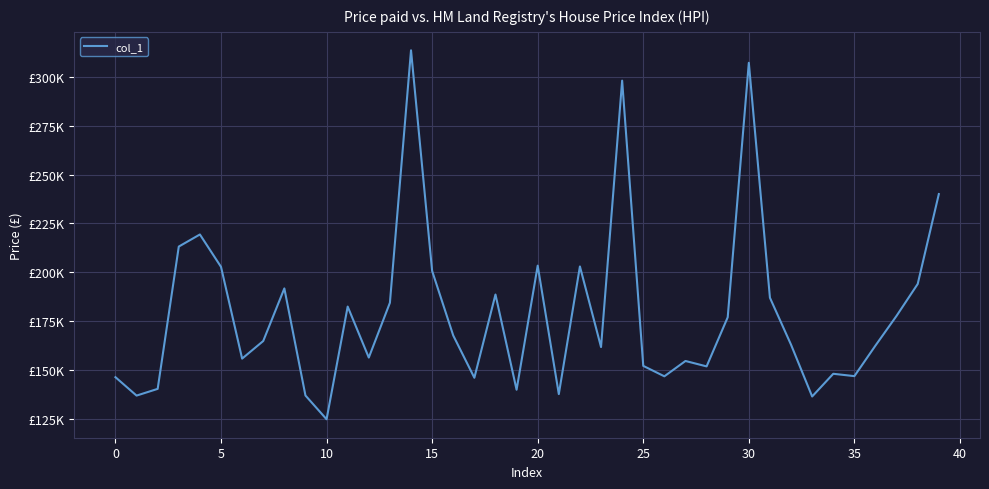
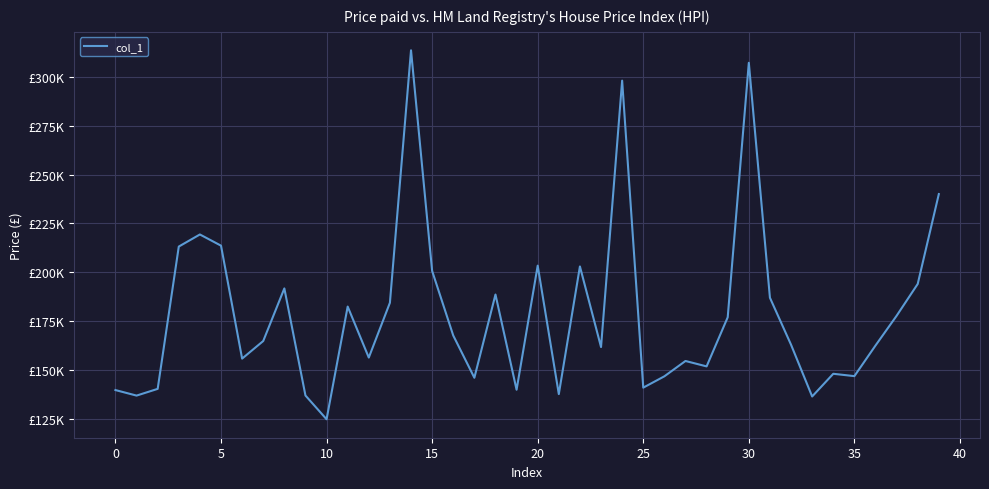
0: £146000 -> £140000
5: £203000 -> £214000
25: £152000 -> £141000
